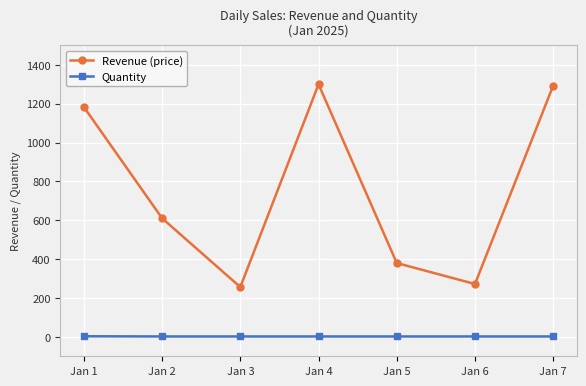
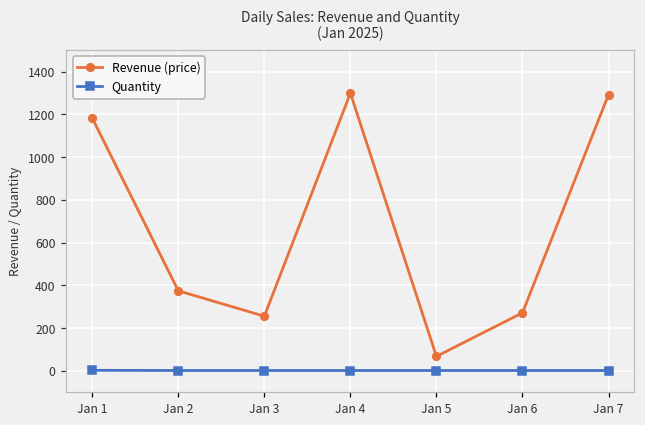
Revenue (price), Jan 2: 610 -> 380
Revenue (price), Jan 5: 380 -> 70
